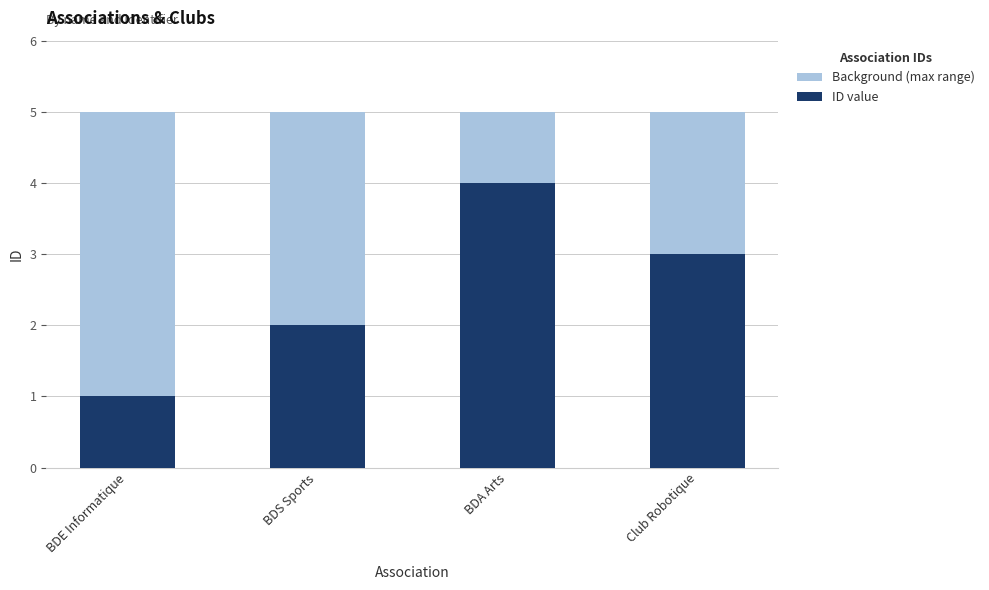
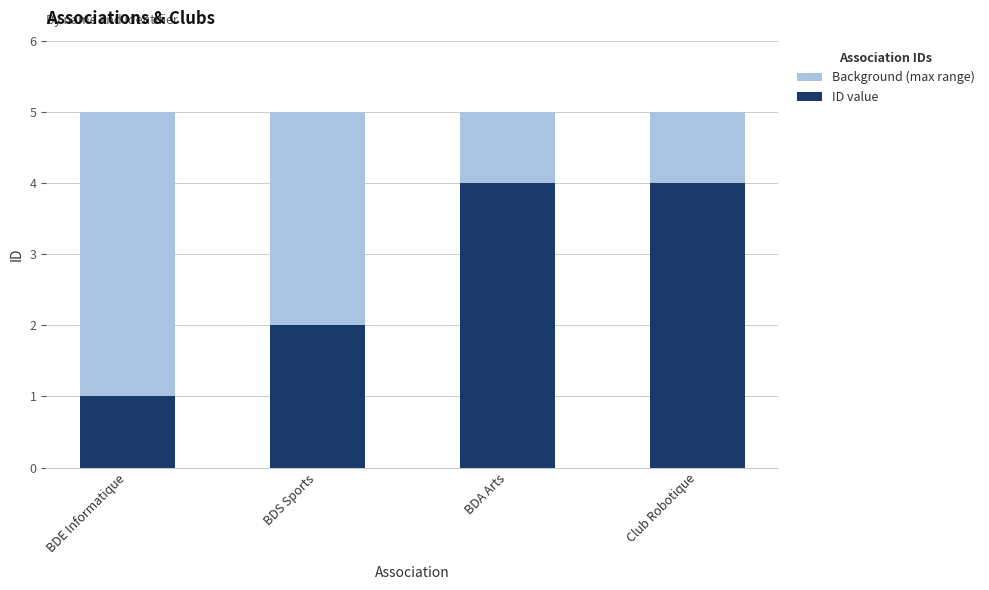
ID value, Club Robotique: 3 -> 4
